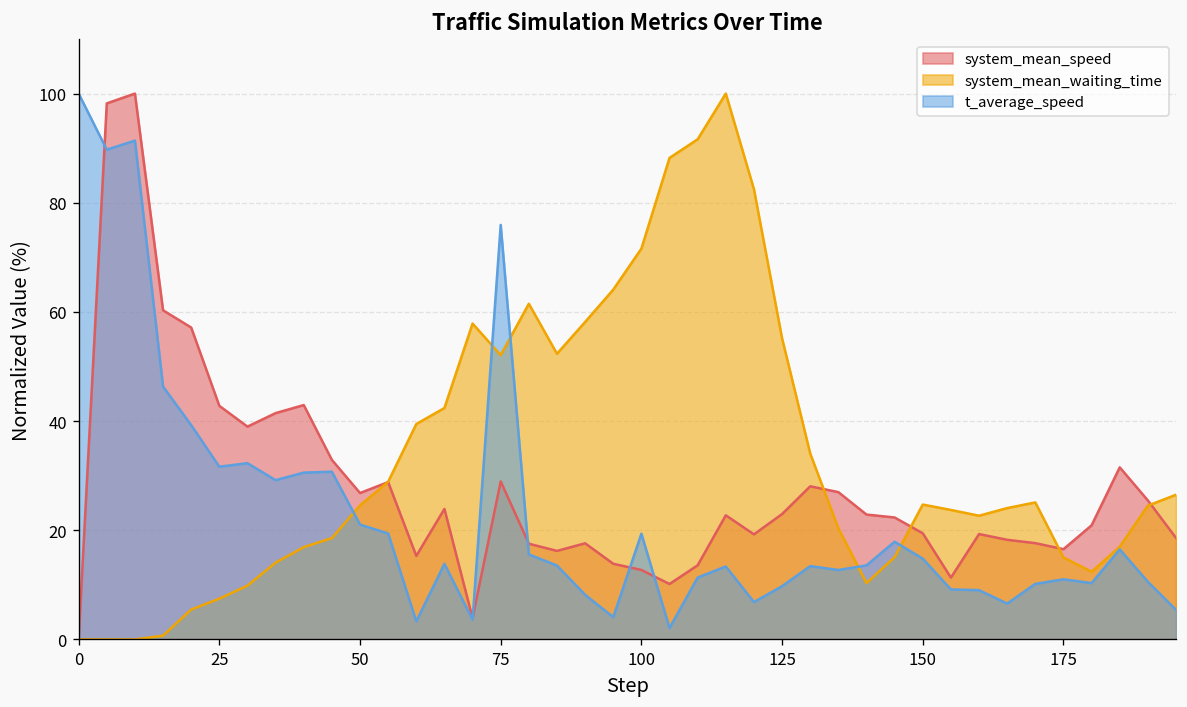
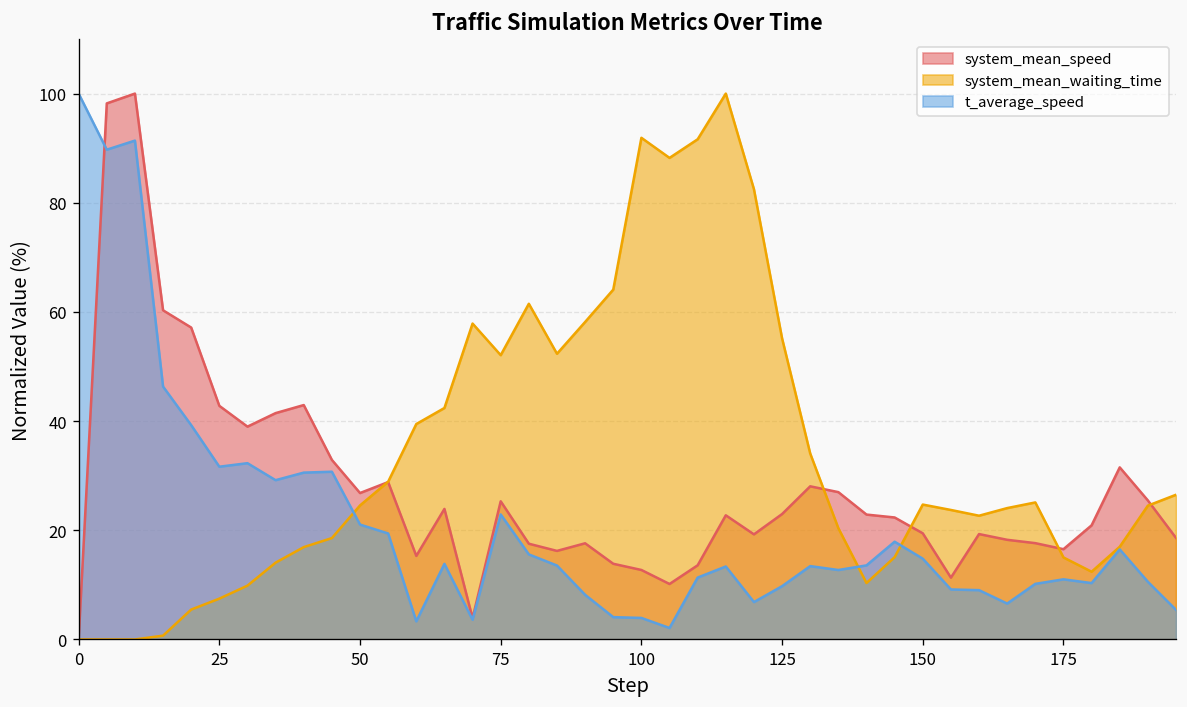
system_mean_speed, 75: 29 -> 25
t_average_speed, 75: 76 -> 23
system_mean_waiting_time, 100: 72 -> 92
t_average_speed, 100: 19 -> 4
